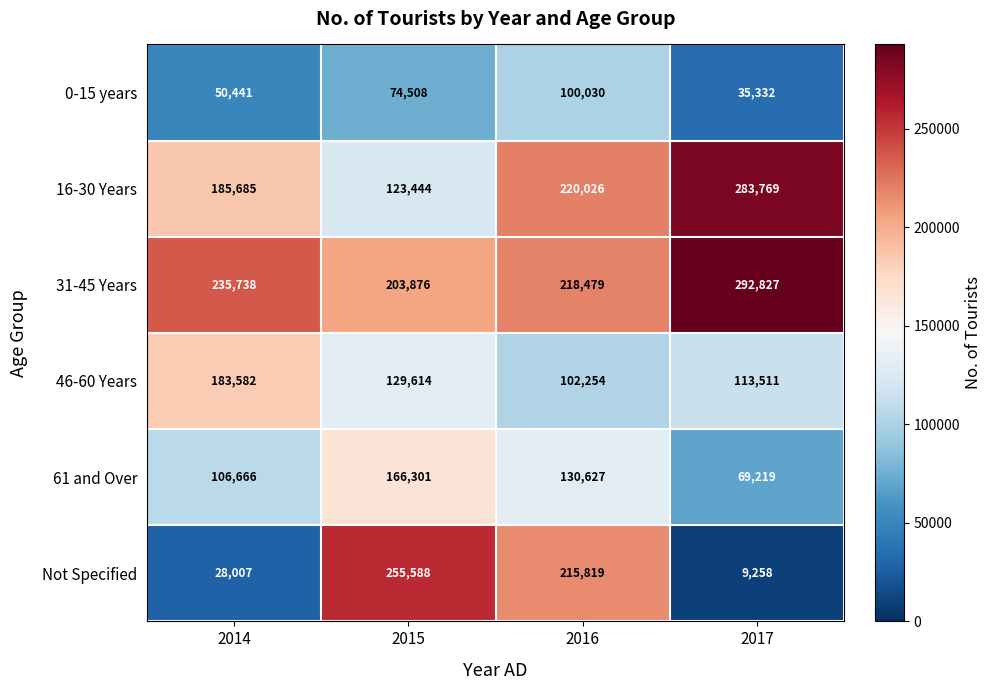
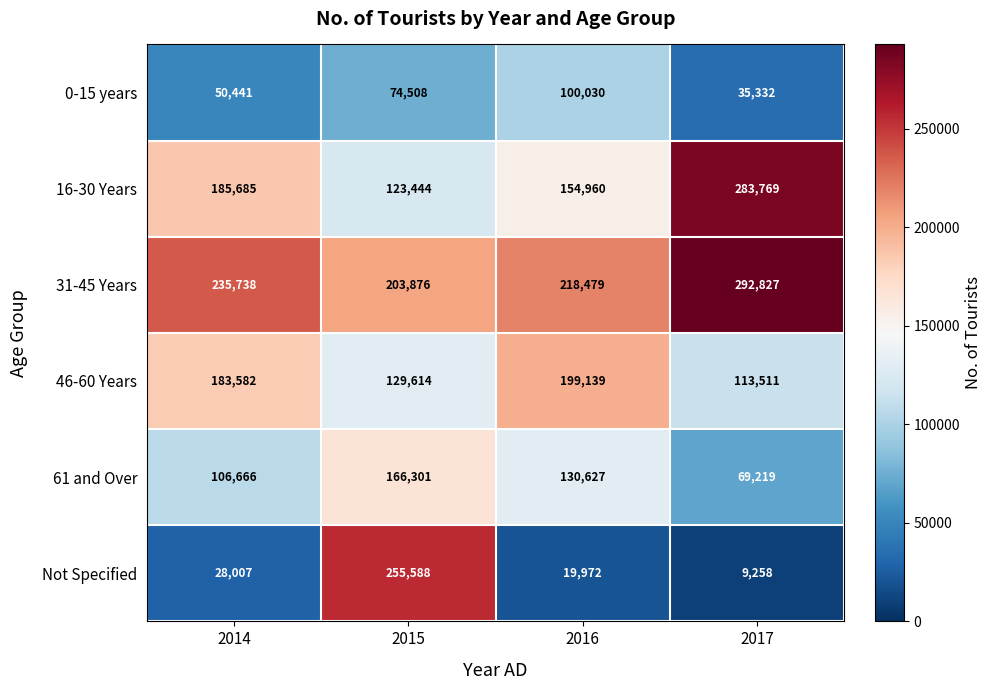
16-30 Years, 2016: 220,026 -> 154,960
46-60 Years, 2016: 102,254 -> 199,139
Not Specified, 2016: 215,819 -> 19,972
